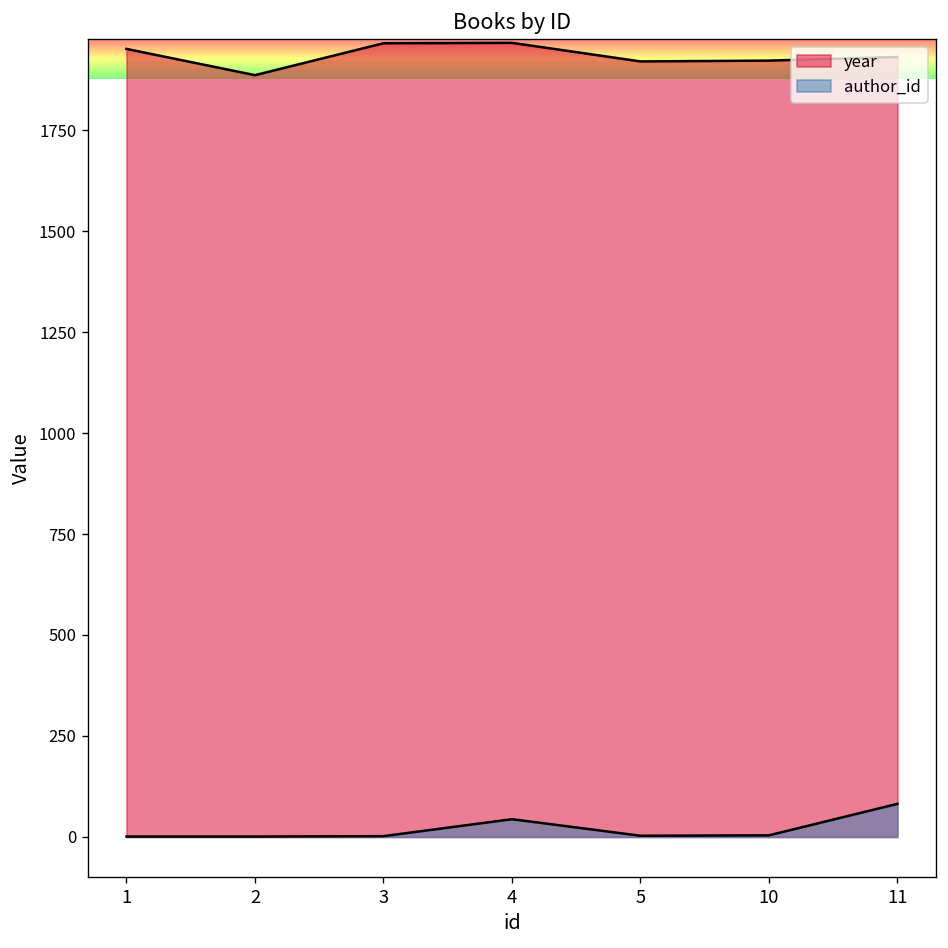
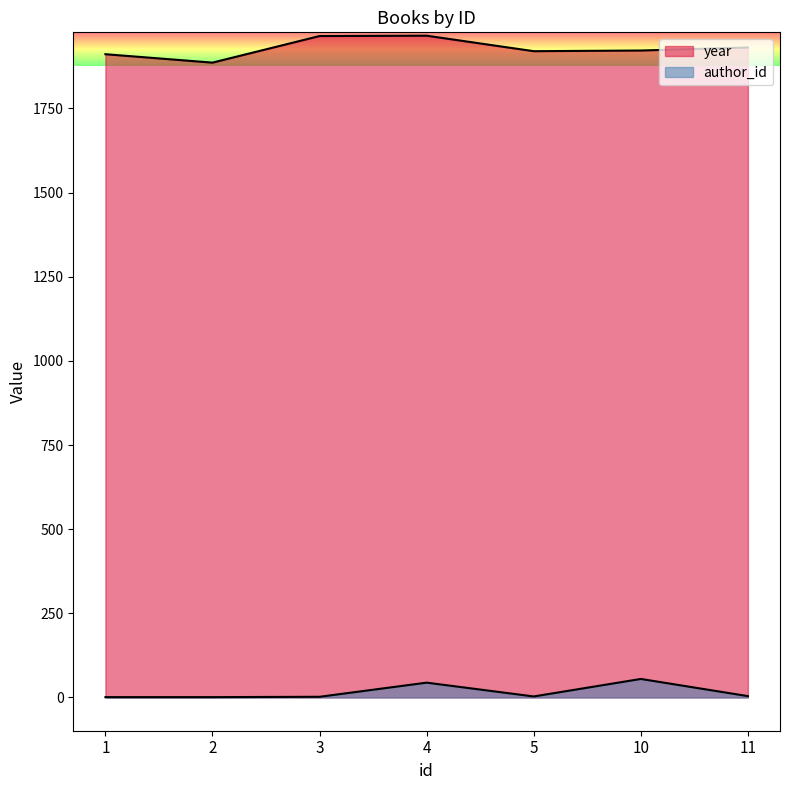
year, 1: 1950 -> 1910
author_id, 10: 0 -> 60
author_id, 11: 80 -> 0
